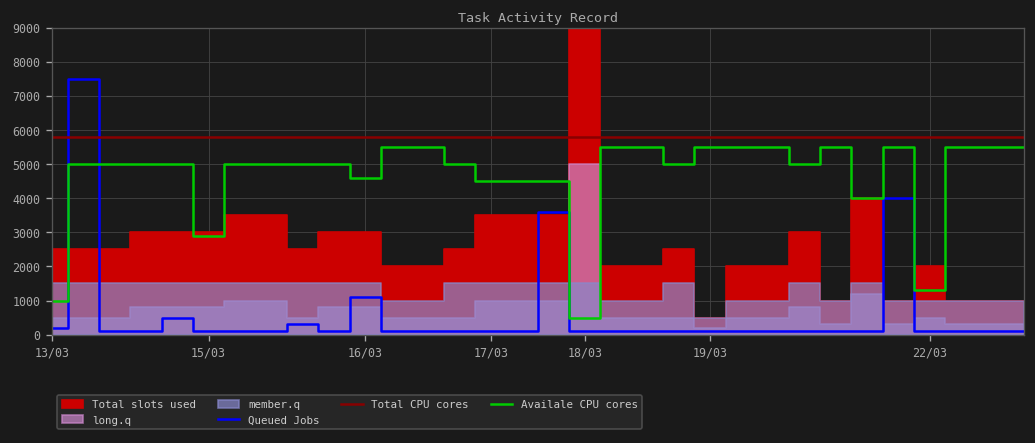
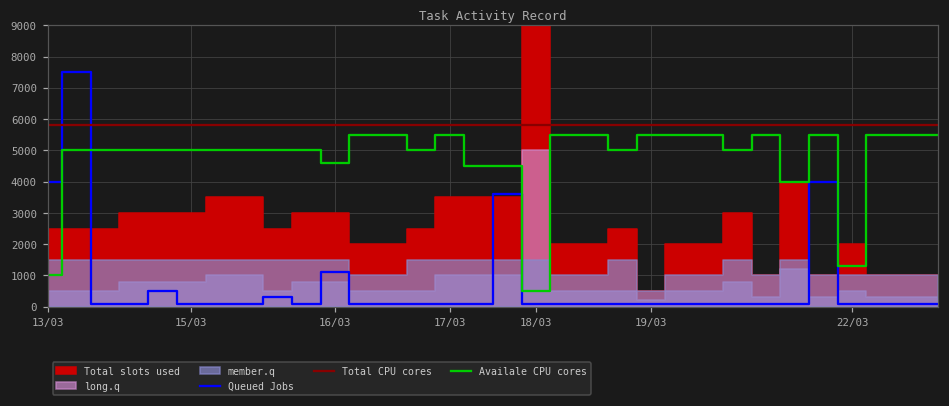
Queued Jobs, 13/03: 200 -> 4000
Availale CPU cores, 15/03: 2900 -> 5000
Availale CPU cores, 17/03: 4500 -> 5500
